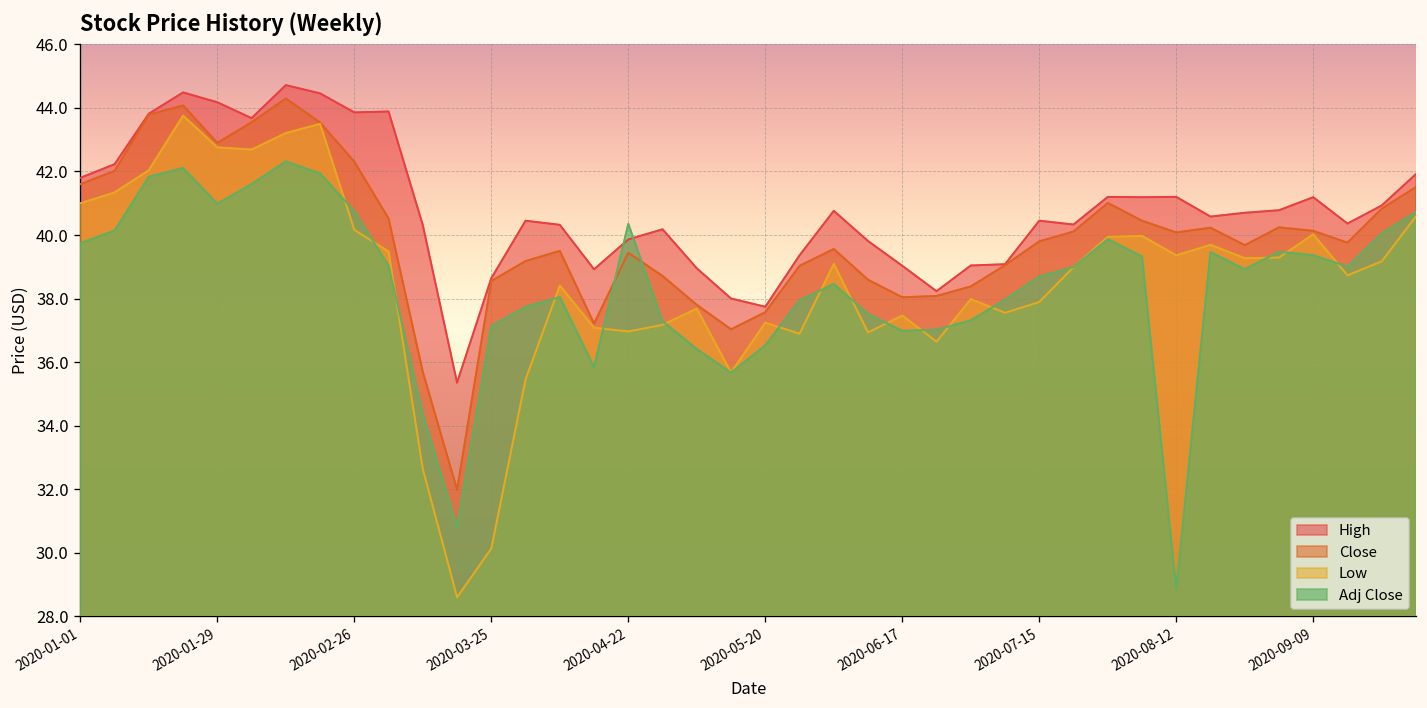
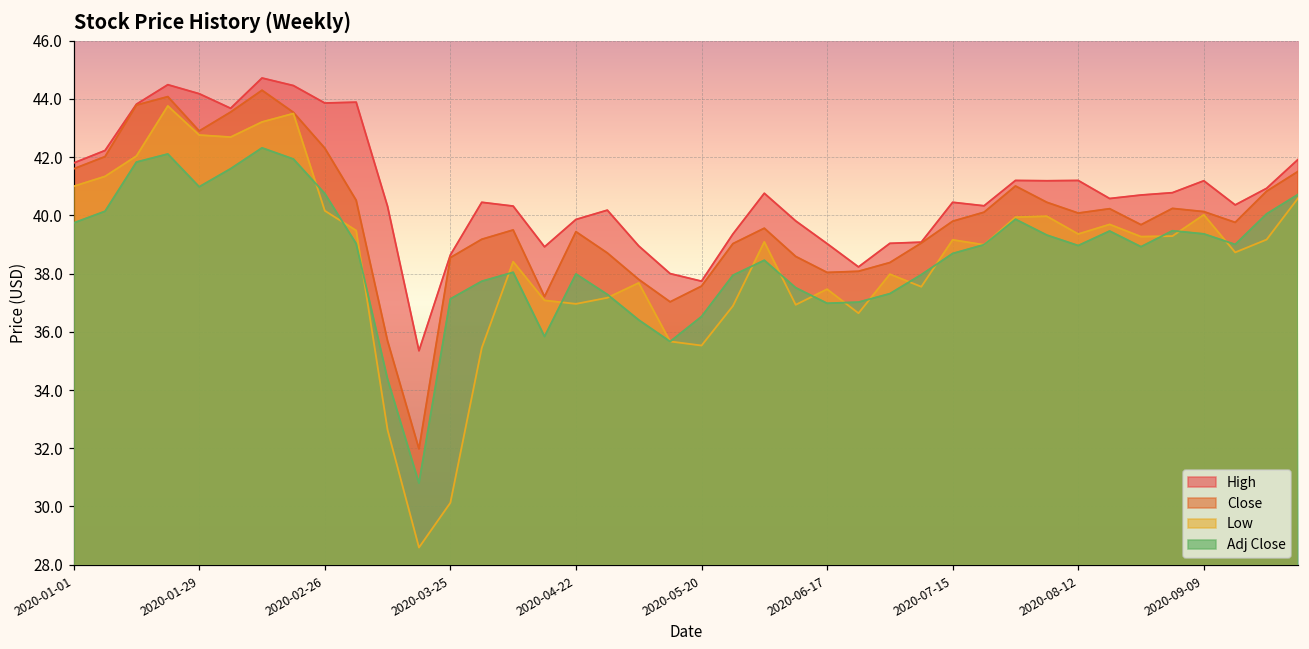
Adj Close, 2020-04-22: 40.4 -> 38.0
Low, 2020-05-20: 37.2 -> 35.5
Low, 2020-07-15: 37.9 -> 39.2
Adj Close, 2020-08-12: 28.8 -> 39.0
